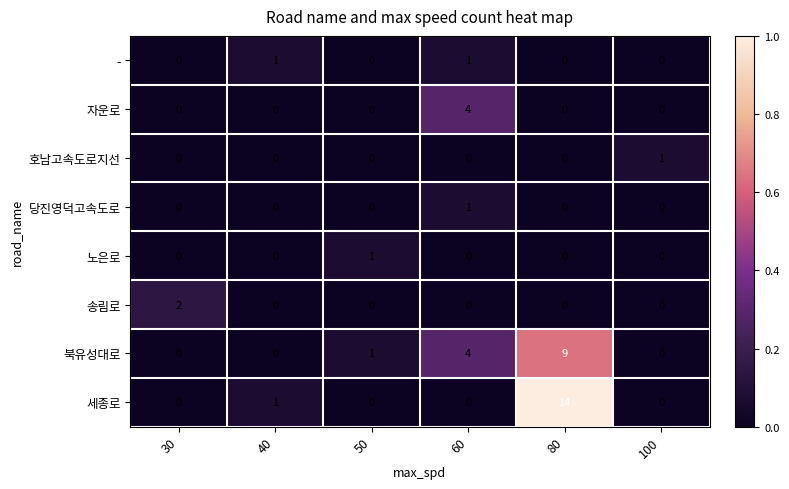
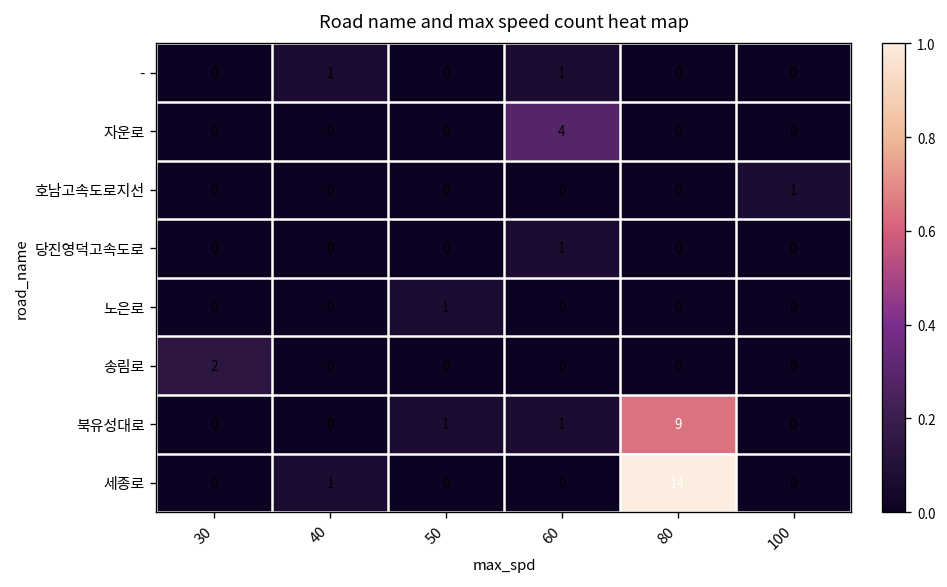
북유성대로, 60: 4 -> 1
